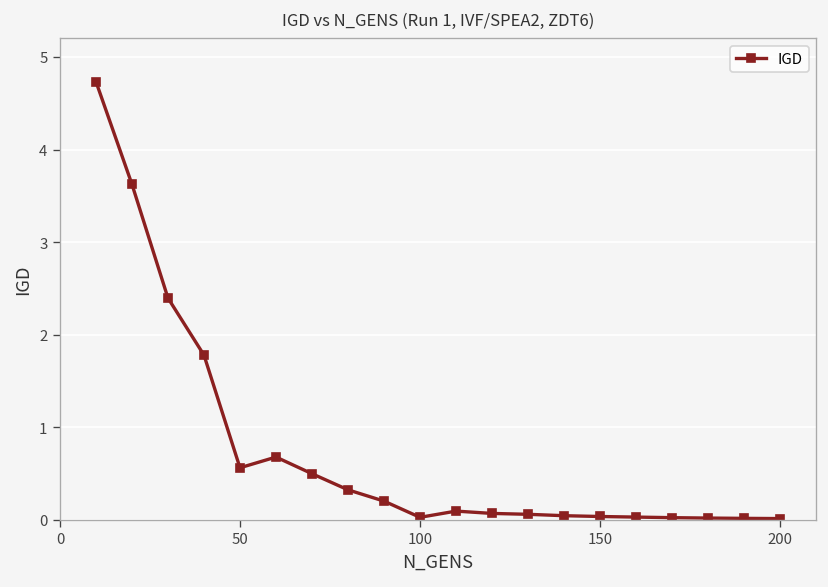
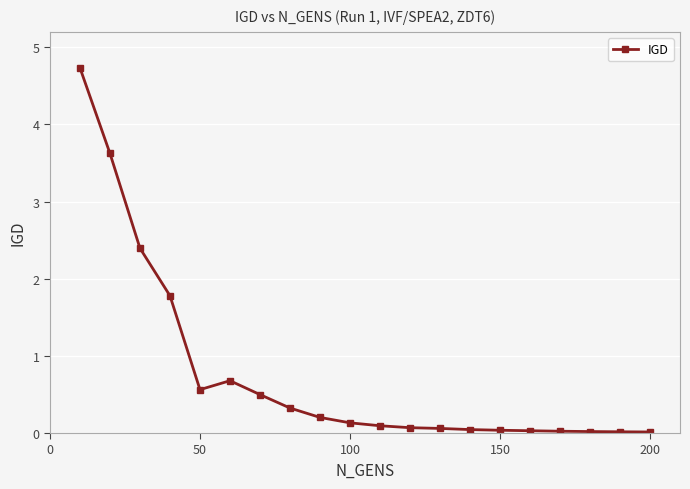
100: 0.0 -> 0.1
